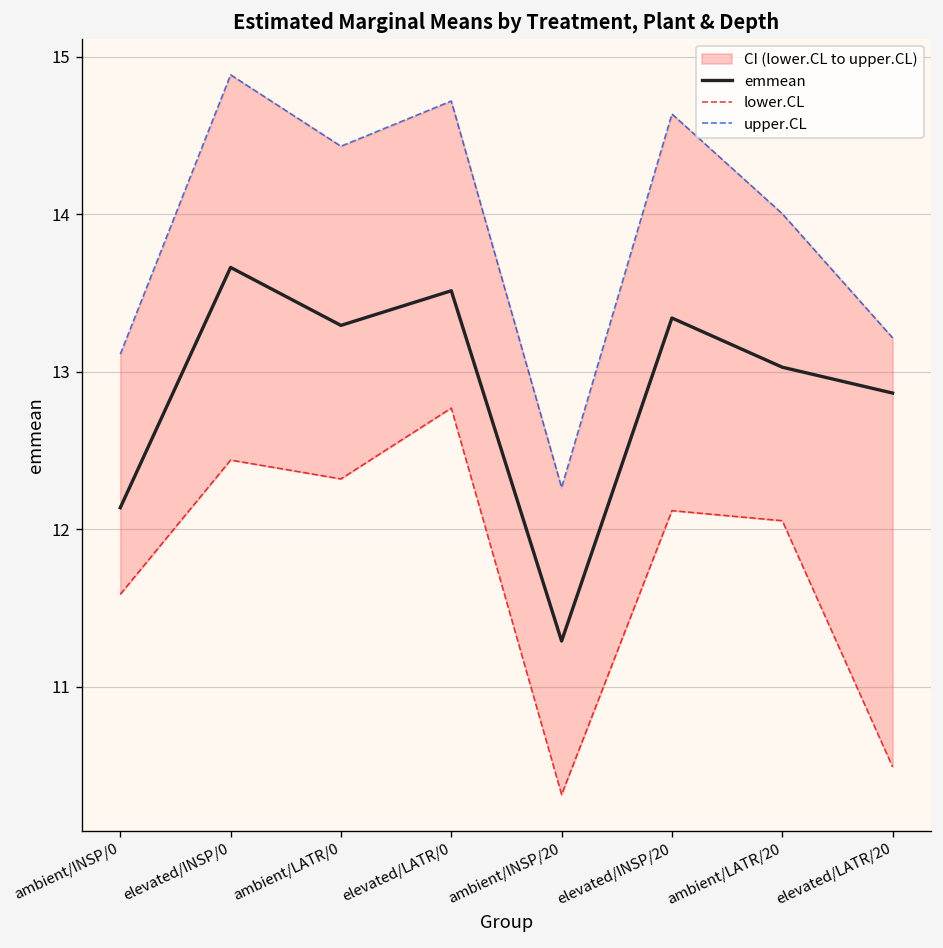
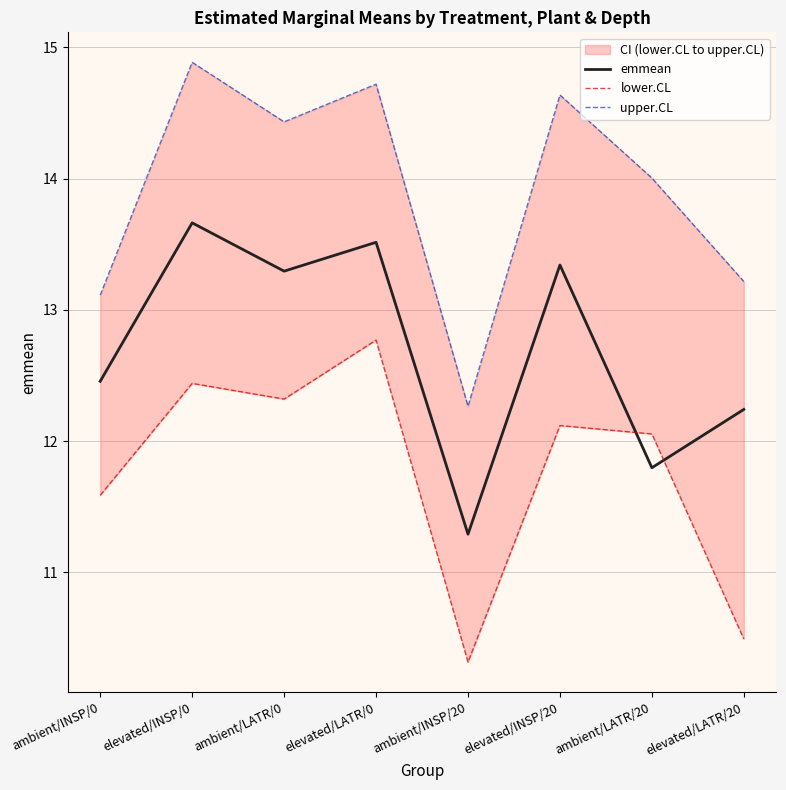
emmean, ambient/INSP/0: 12.14 -> 12.46
emmean, ambient/LATR/20: 13.03 -> 11.80
emmean, elevated/LATR/20: 12.86 -> 12.24
